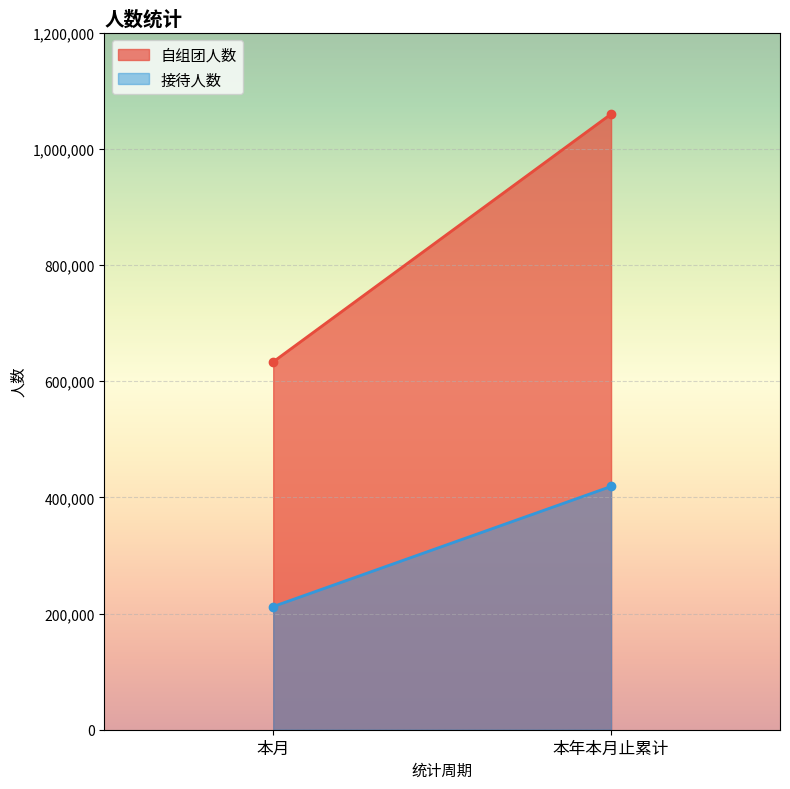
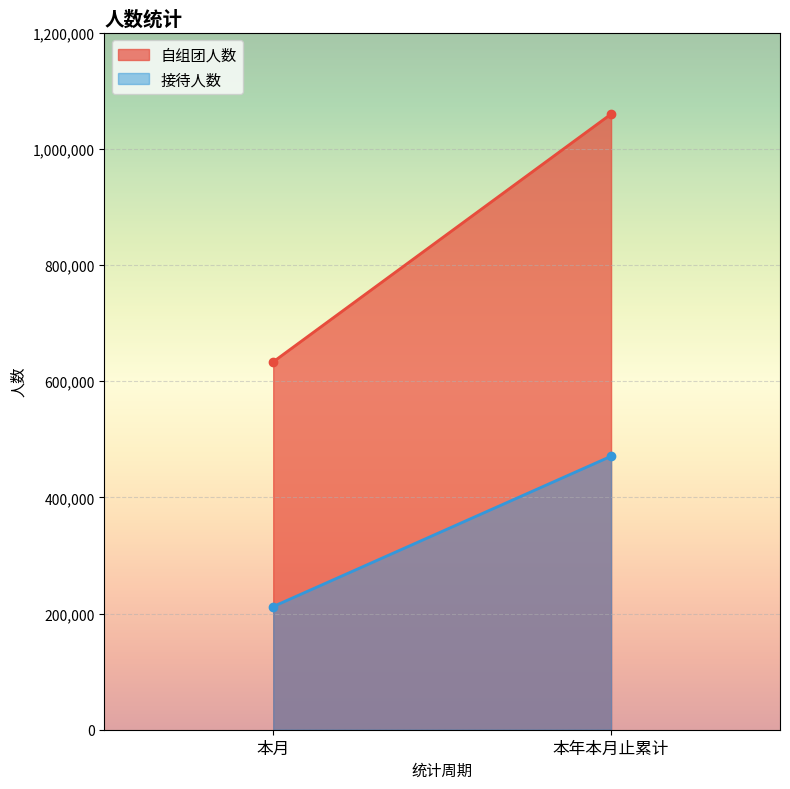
接待人数, 本年本月止累计: 420,000 -> 470,000
